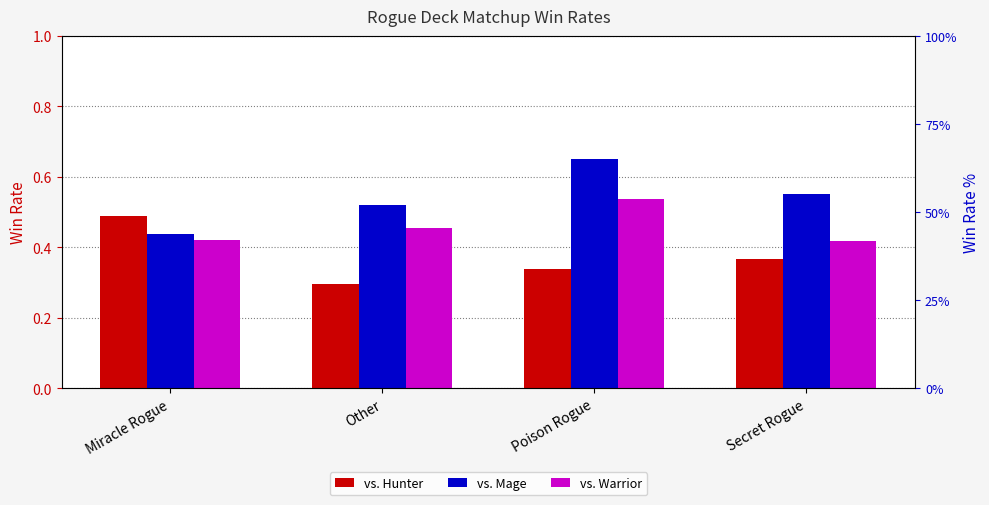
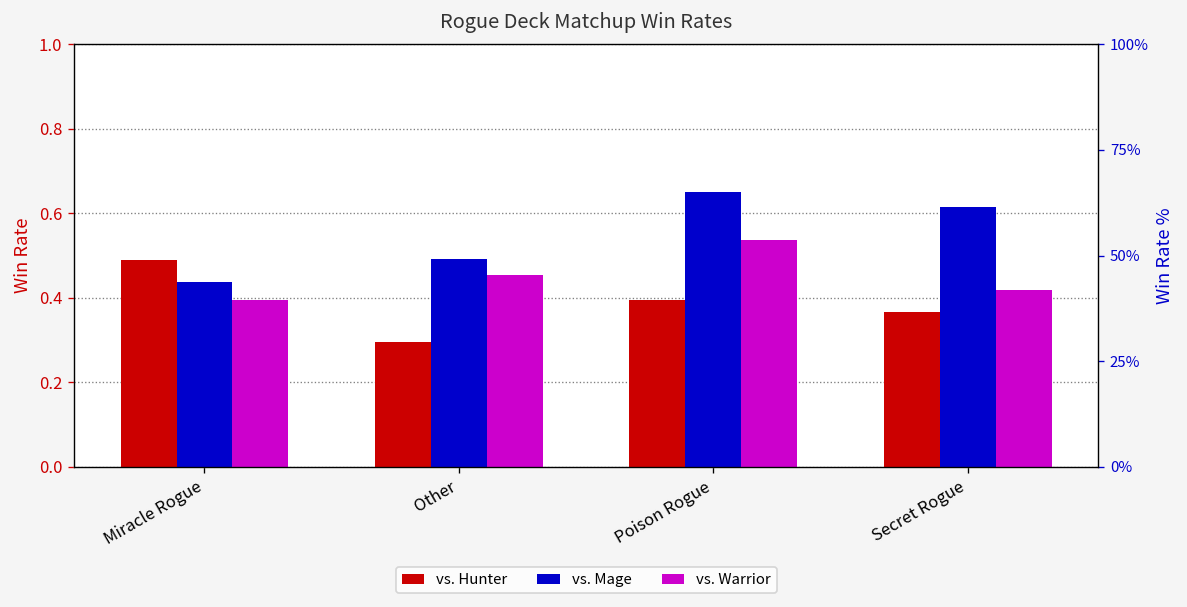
vs. Warrior, Miracle Rogue: 0.42 -> 0.40
vs. Mage, Other: 0.52 -> 0.49
vs. Hunter, Poison Rogue: 0.34 -> 0.39
vs. Mage, Secret Rogue: 0.55 -> 0.62
